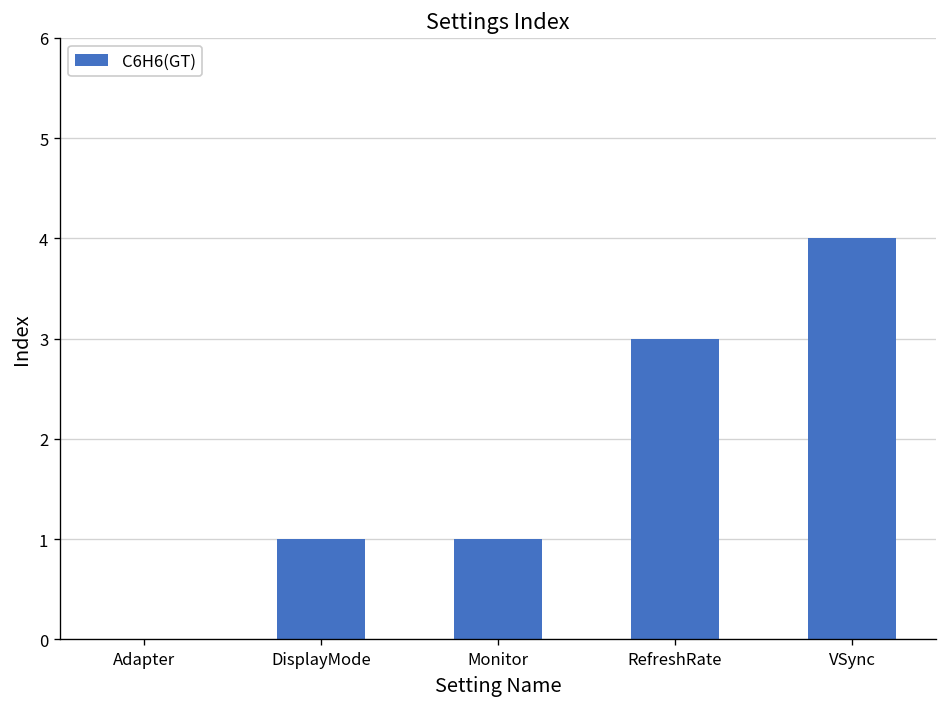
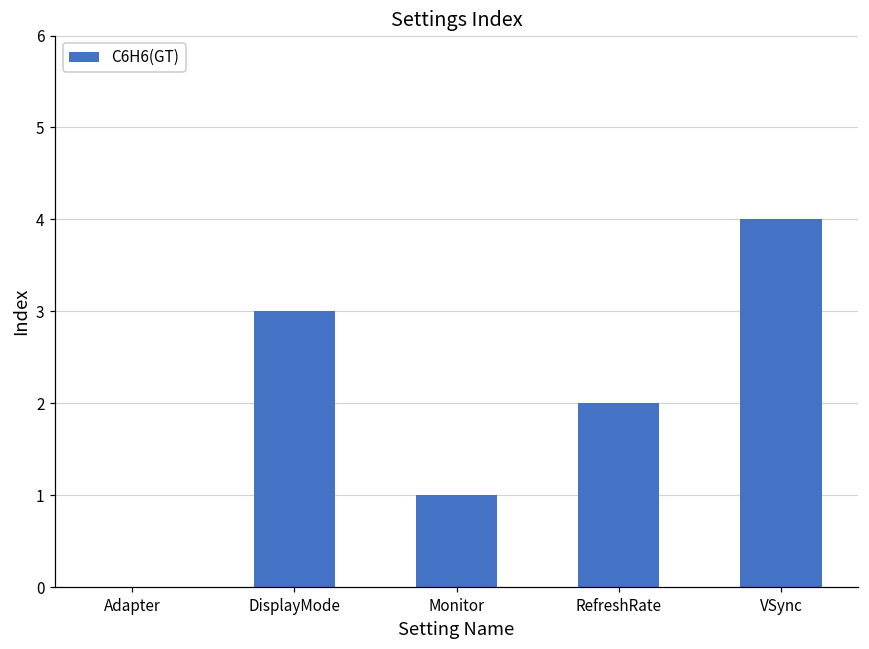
DisplayMode: 1 -> 3
RefreshRate: 3 -> 2
